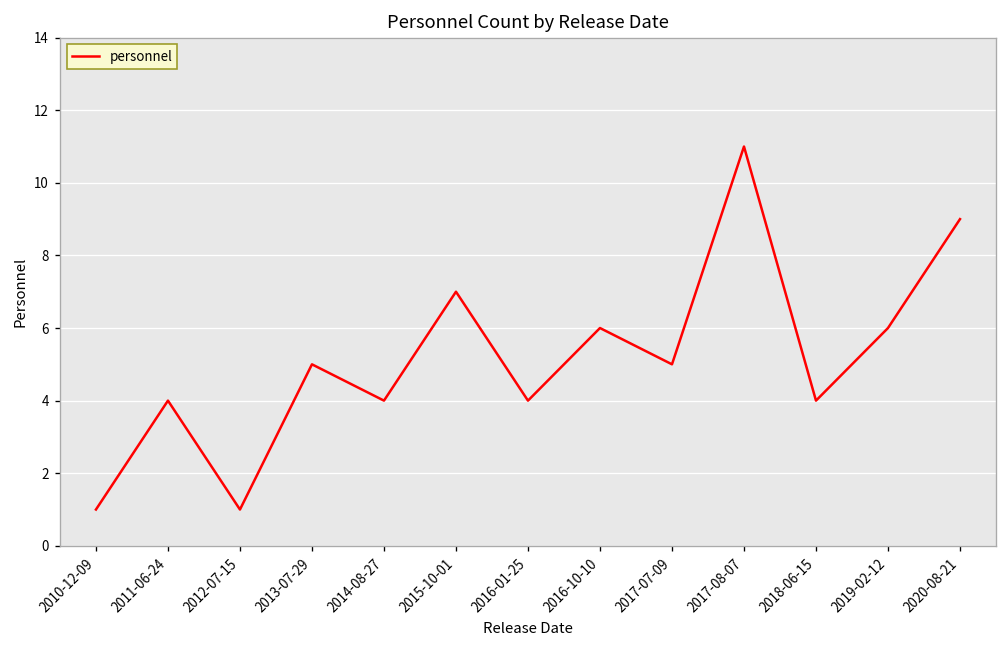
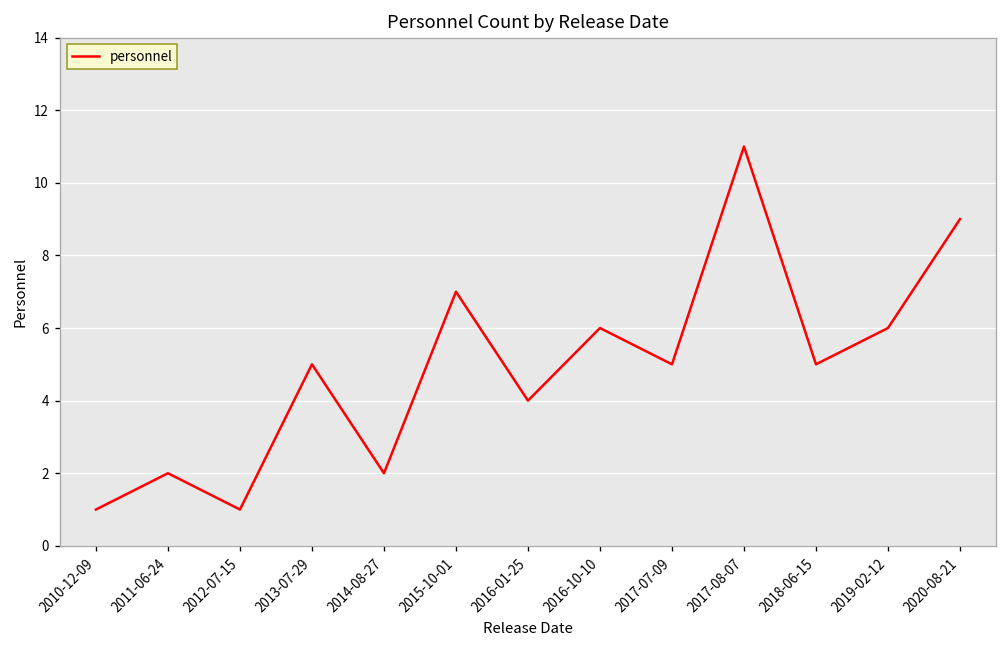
2011-06-24: 4 -> 2
2014-08-27: 4 -> 2
2018-06-15: 4 -> 5
